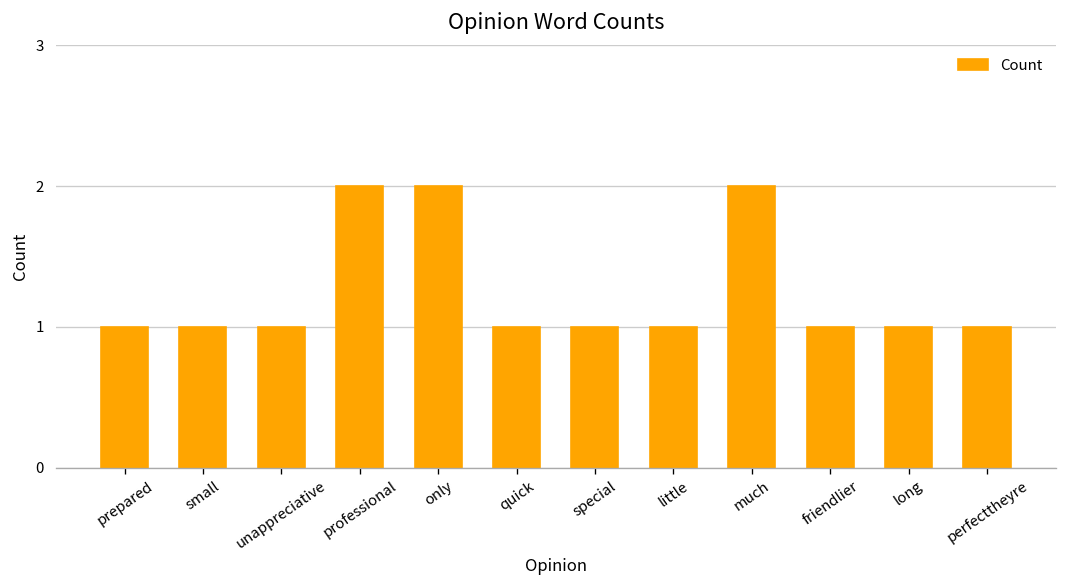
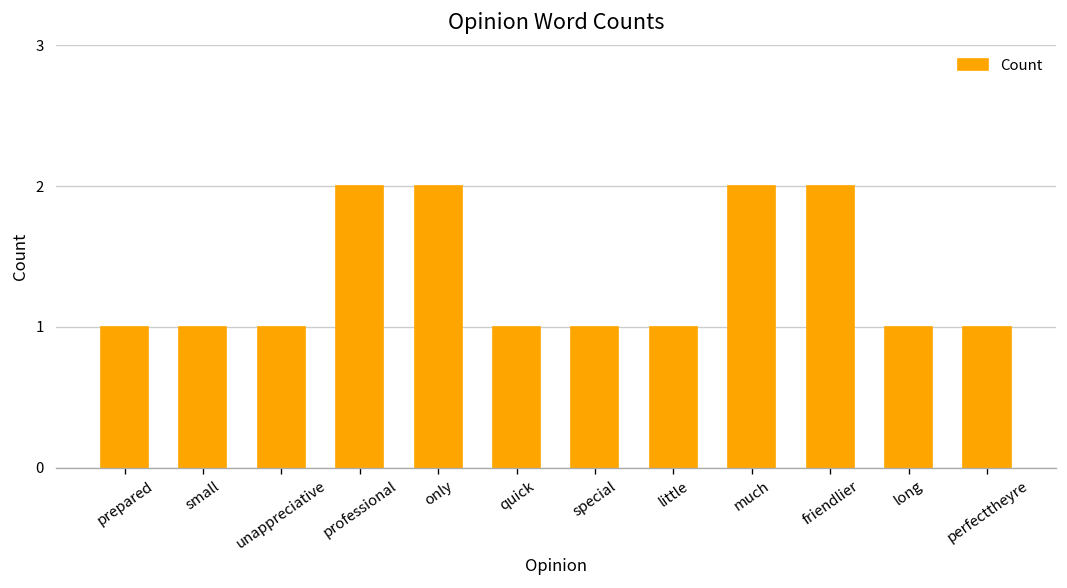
friendlier: 1 -> 2
